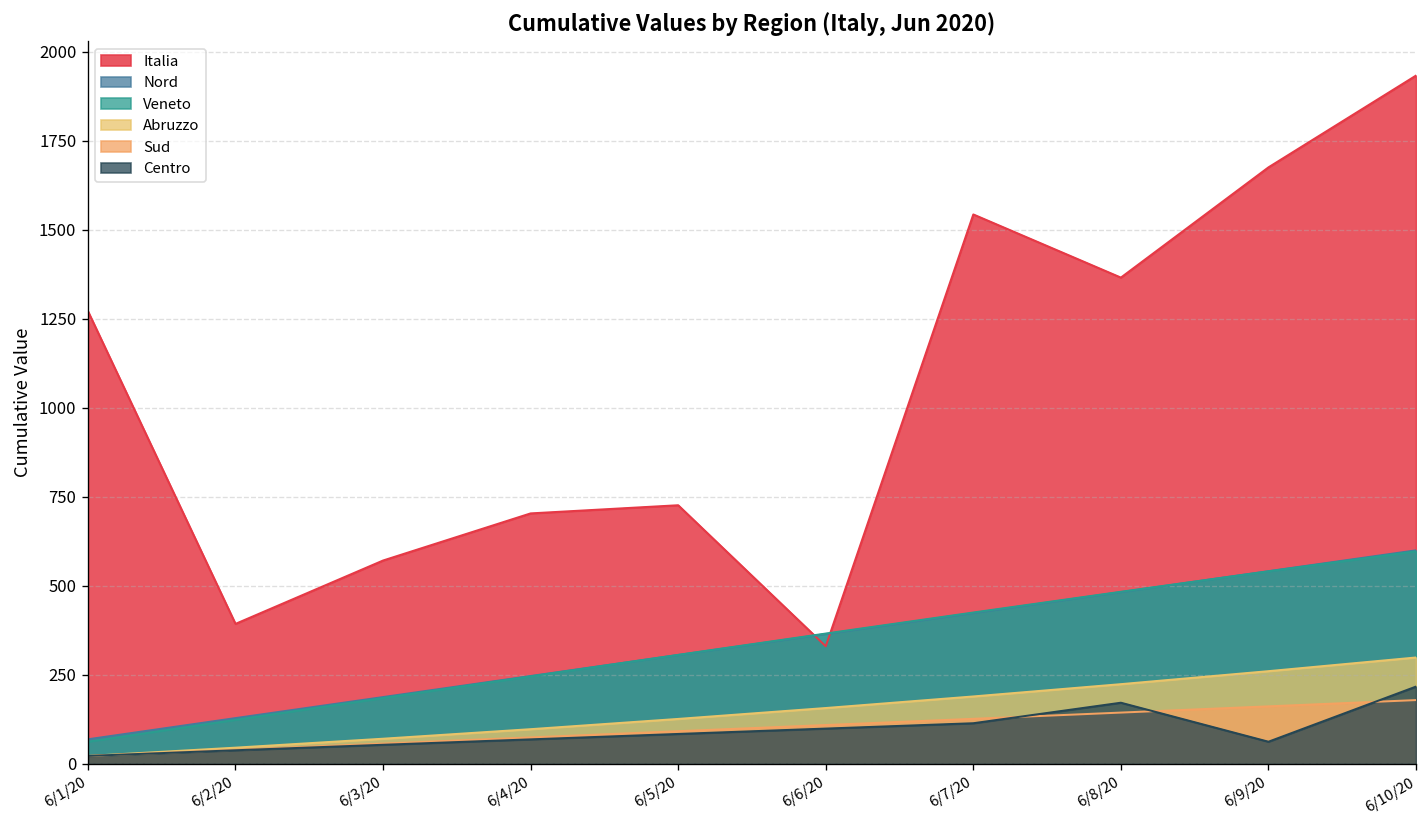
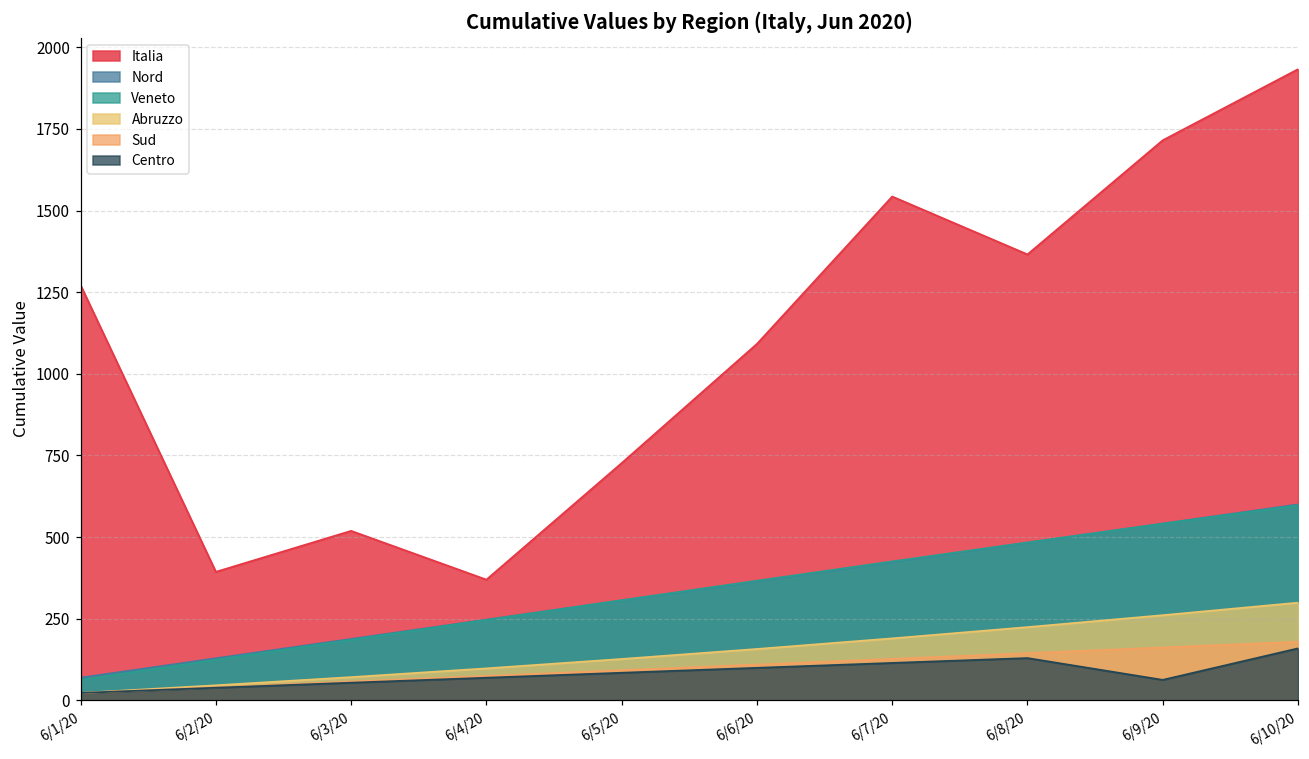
Italia, 6/3/20: 570 -> 520
Italia, 6/4/20: 700 -> 370
Italia, 6/6/20: 330 -> 1090
Centro, 6/8/20: 170 -> 130
Italia, 6/9/20: 1680 -> 1720
Centro, 6/10/20: 220 -> 160
